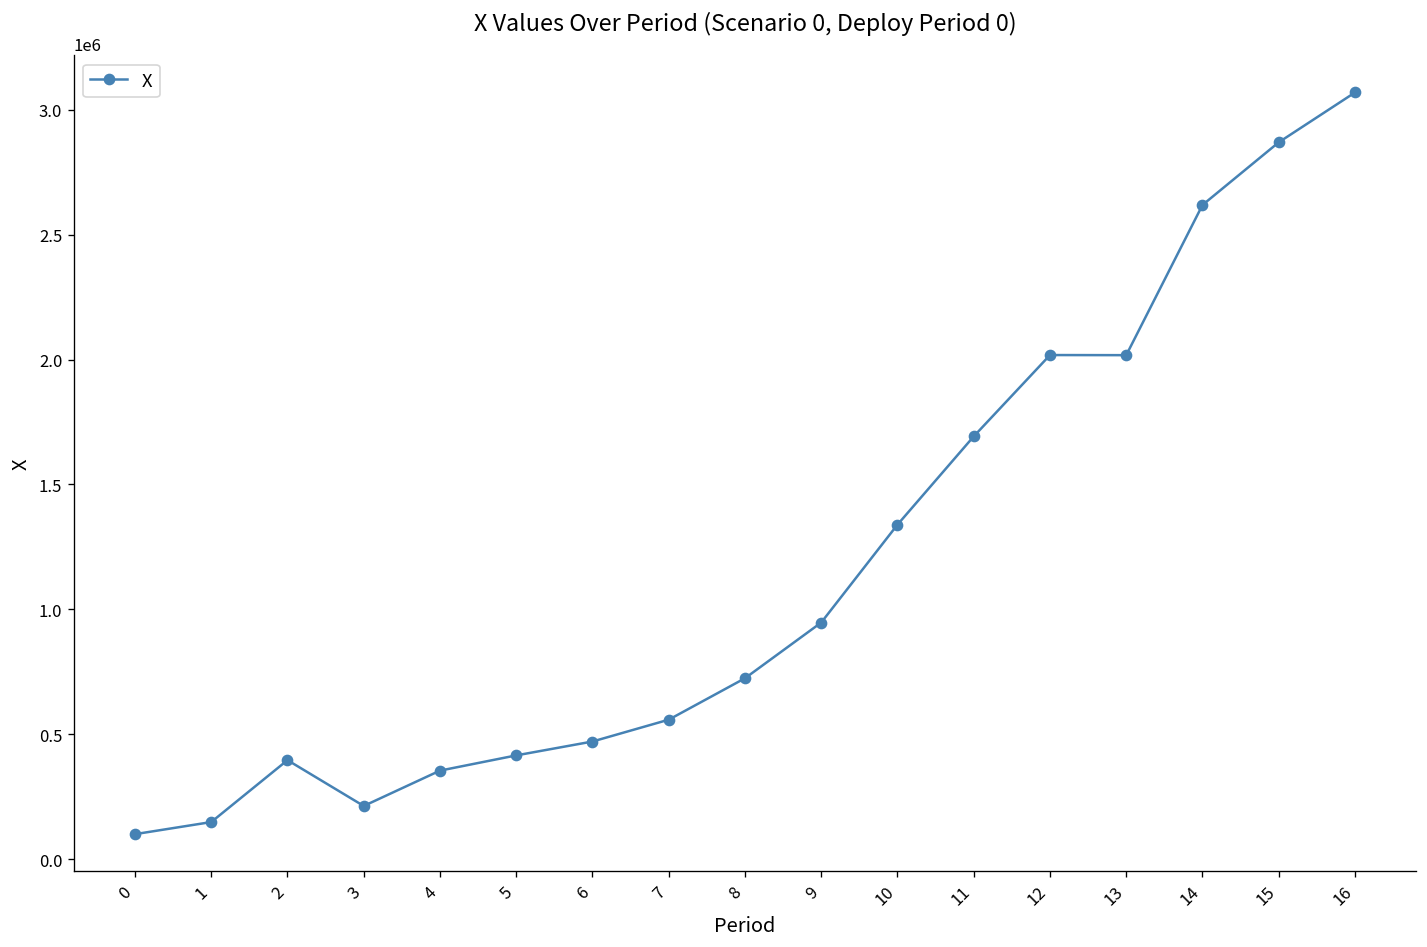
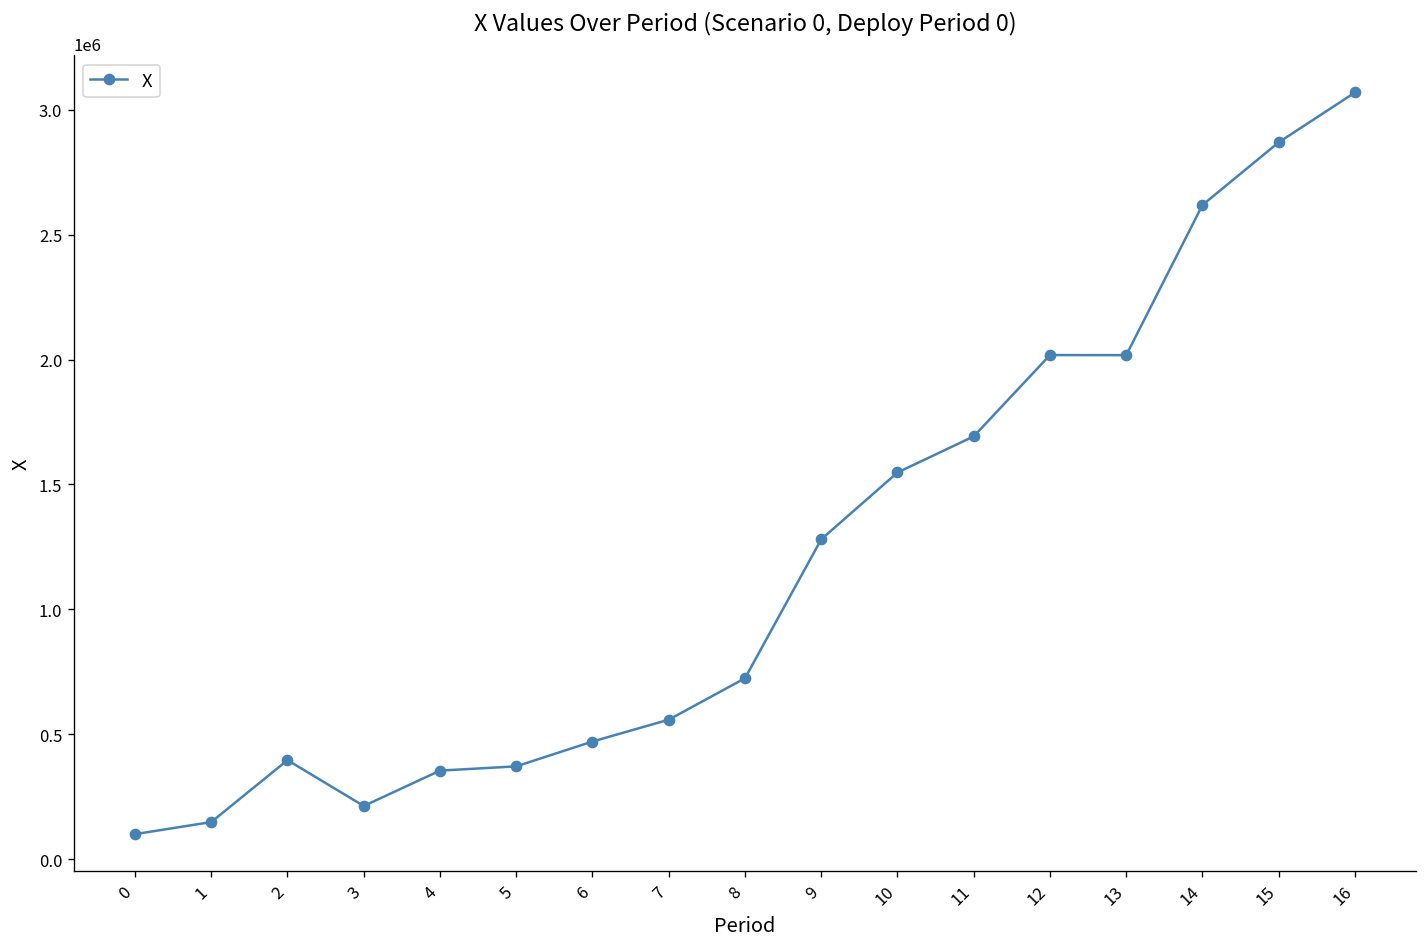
5: 420000 -> 370000
9: 950000 -> 1280000
10: 1340000 -> 1550000
